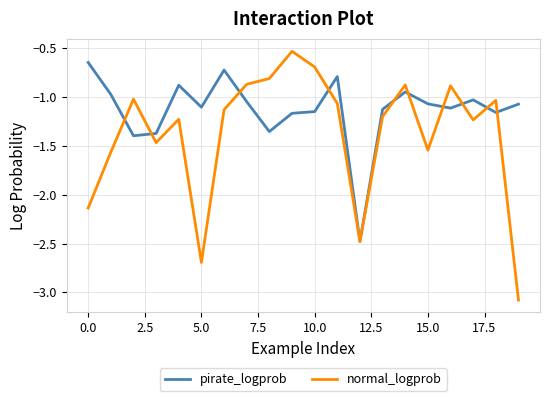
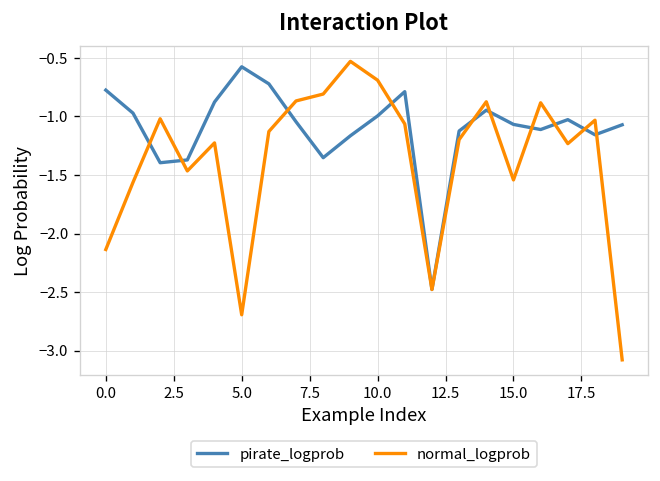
pirate_logprob, 0.0: -0.6 -> -0.8
pirate_logprob, 5.0: -1.1 -> -0.6
pirate_logprob, 10.0: -1.1 -> -1.0
